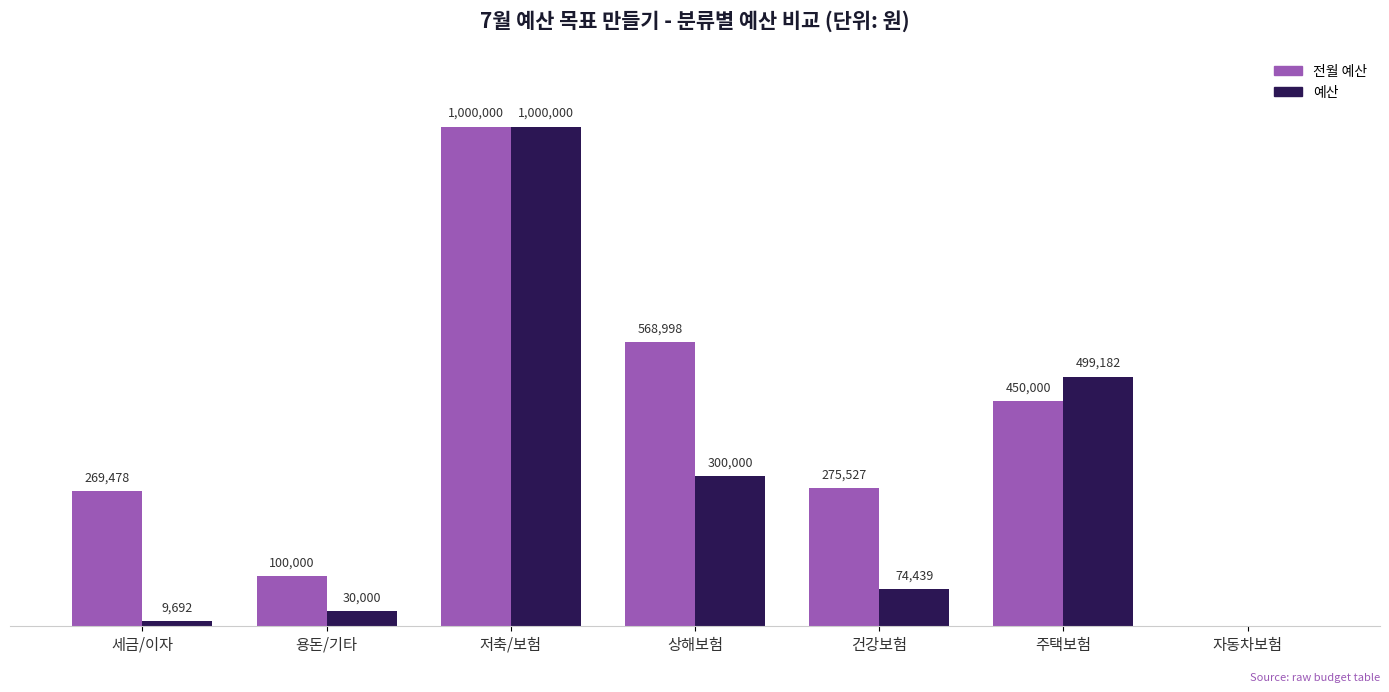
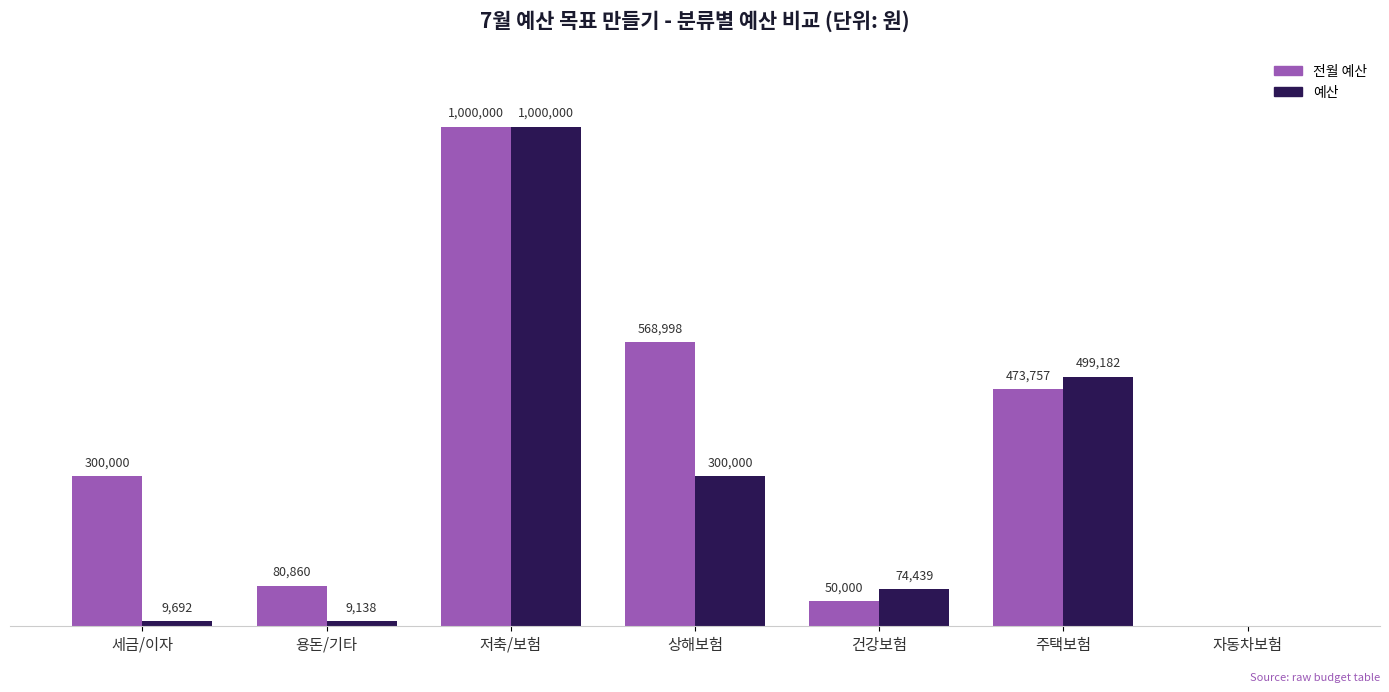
전월 예산, 세금/이자: 269,478 -> 300,000
전월 예산, 용돈/기타: 100,000 -> 80,860
예산, 용돈/기타: 30,000 -> 9,138
전월 예산, 건강보험: 275,527 -> 50,000
전월 예산, 주택보험: 450,000 -> 473,757
